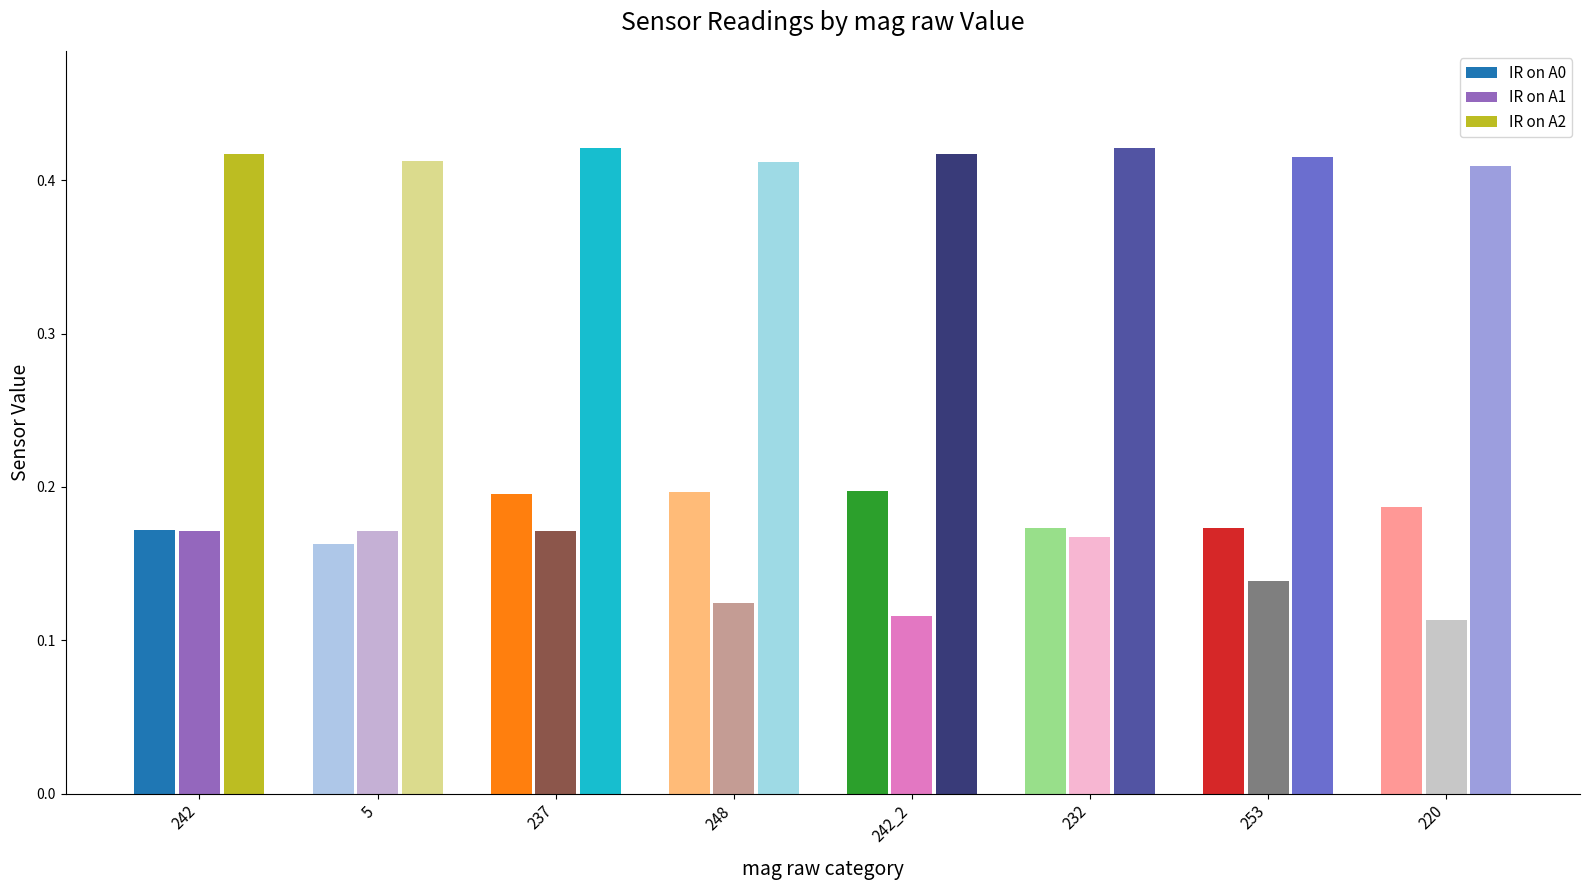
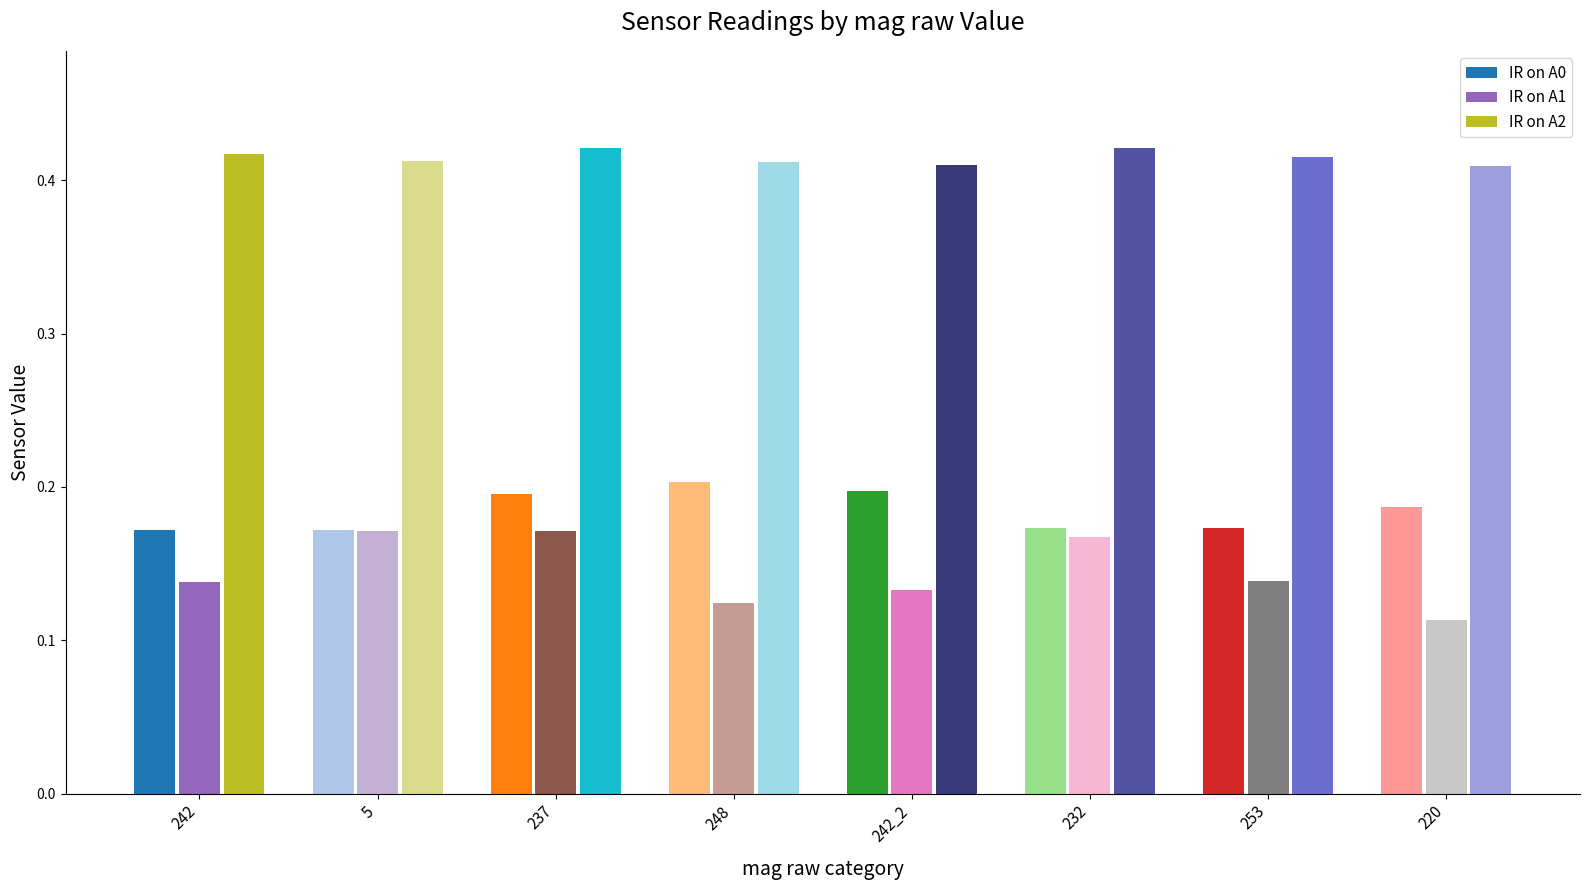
IR on A1, 242: 0.171 -> 0.138
IR on A0, 5: 0.163 -> 0.172
IR on A0, 248: 0.197 -> 0.203
IR on A1, 242_2: 0.116 -> 0.133
IR on A2, 242_2: 0.417 -> 0.410
